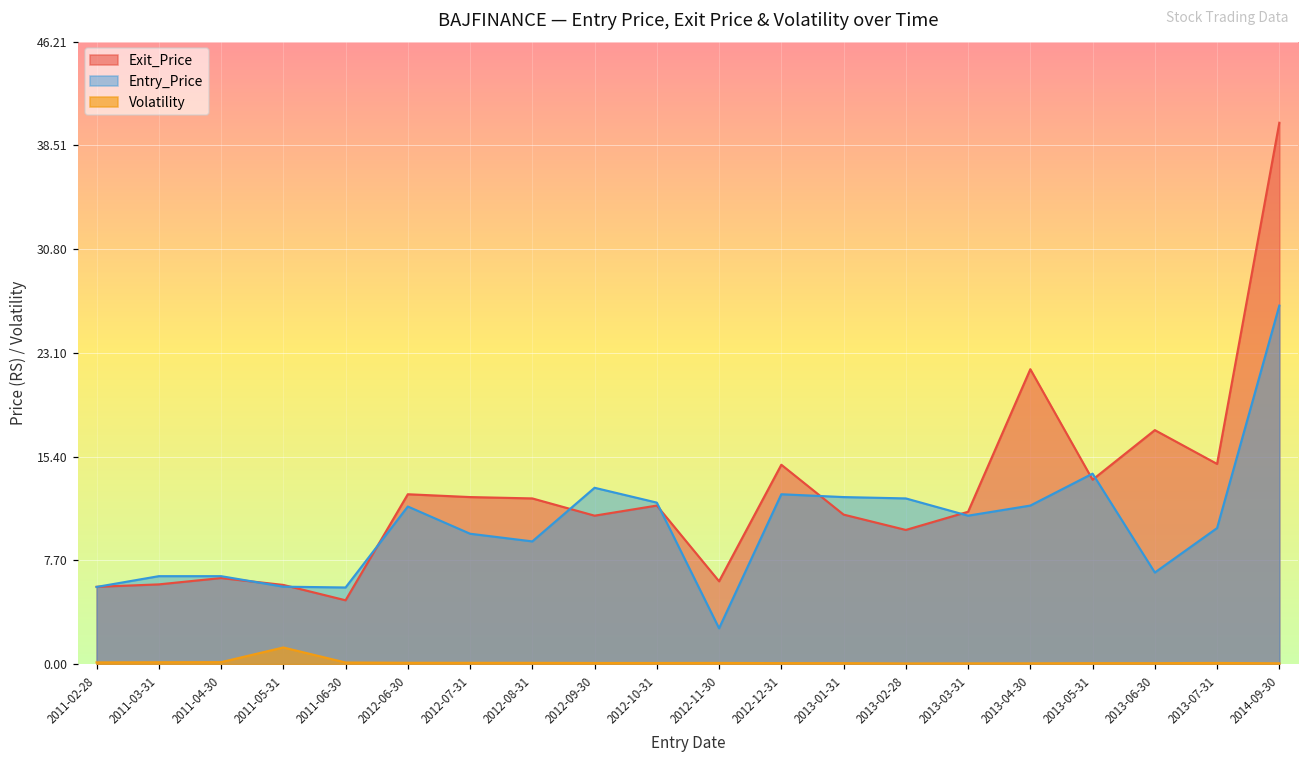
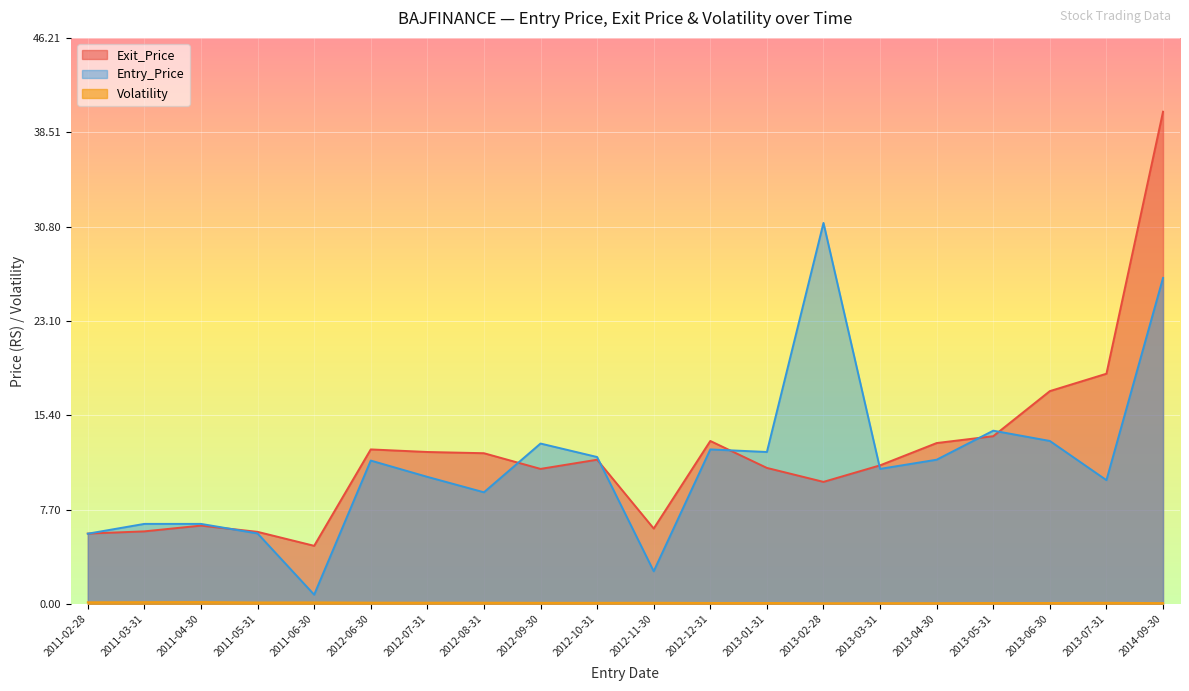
Volatility, 2011-05-31: 1.2 -> 0.1
Entry_Price, 2011-06-30: 5.7 -> 0.8
Entry_Price, 2012-07-31: 9.7 -> 10.4
Exit_Price, 2012-12-31: 14.8 -> 13.3
Entry_Price, 2013-02-28: 12.3 -> 31.1
Exit_Price, 2013-04-30: 21.9 -> 13.1
Entry_Price, 2013-06-30: 6.8 -> 13.3
Exit_Price, 2013-07-31: 14.9 -> 18.8
